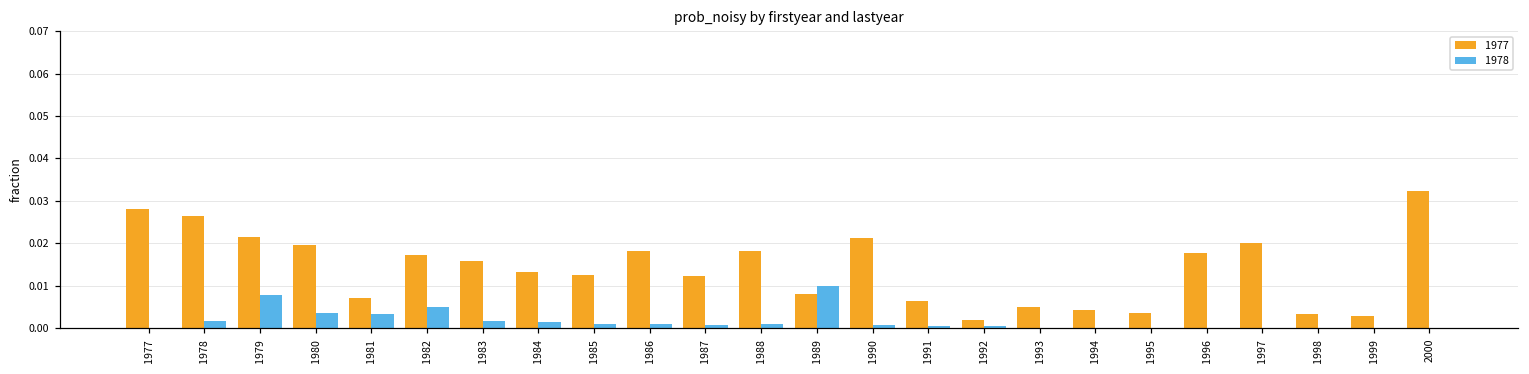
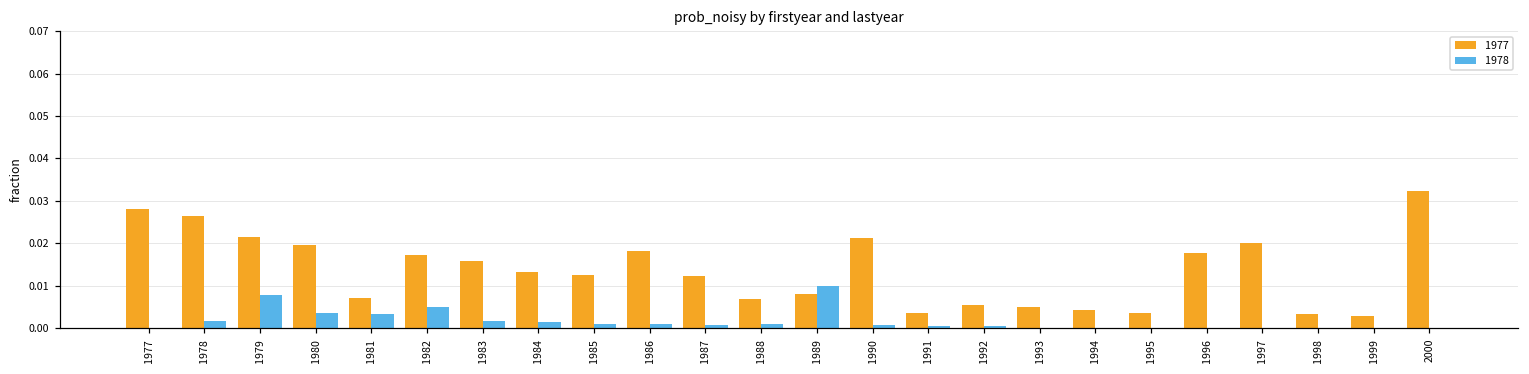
1977, 1988: 0.018 -> 0.007
1977, 1991: 0.006 -> 0.004
1977, 1992: 0.002 -> 0.005
